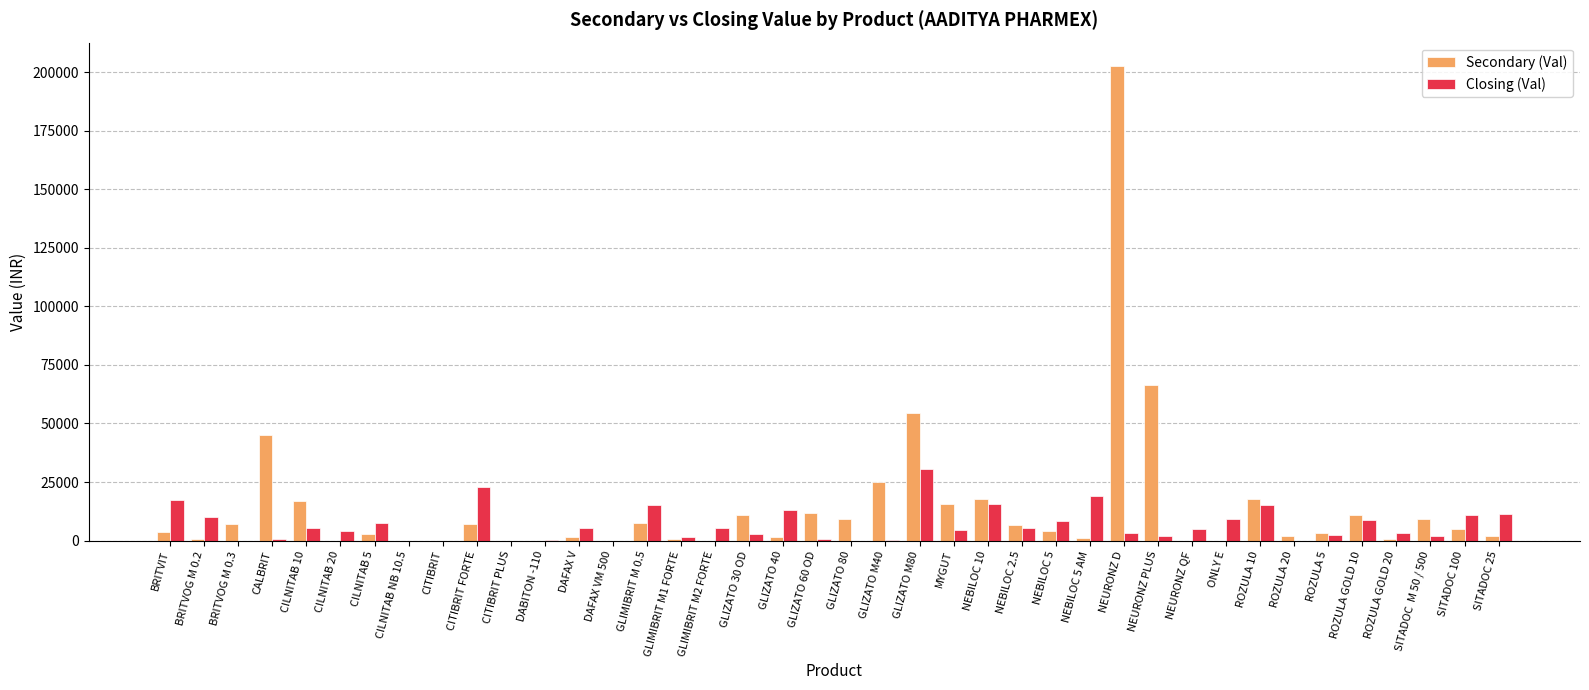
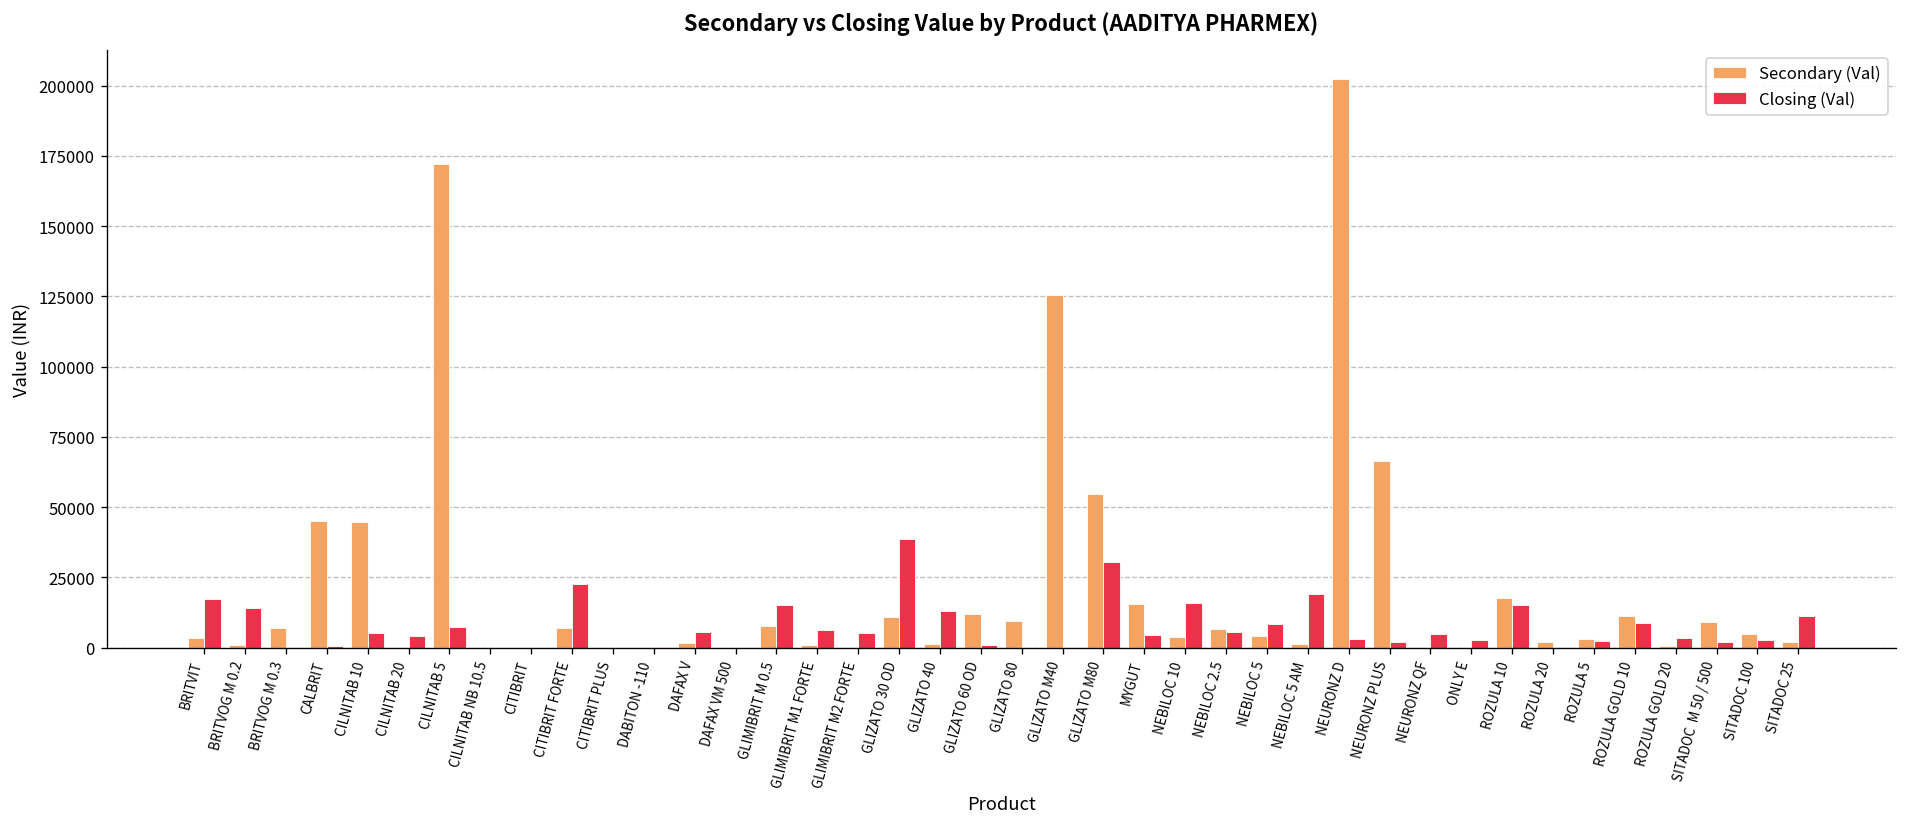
Closing (Val), BRITVOG M 0.2: 10000 -> 14000
Secondary (Val), CILNITAB 10: 17000 -> 45000
Secondary (Val), CILNITAB 5: 3000 -> 172000
Closing (Val), GLIMIBRIT M1 FORTE: 2000 -> 6000
Closing (Val), GLIZATO 30 OD: 3000 -> 39000
Secondary (Val), GLIZATO M40: 25000 -> 126000
Secondary (Val), NEBILOC 10: 18000 -> 4000
Closing (Val), ONLY E: 9000 -> 3000
Closing (Val), SITADOC 100: 11000 -> 3000
